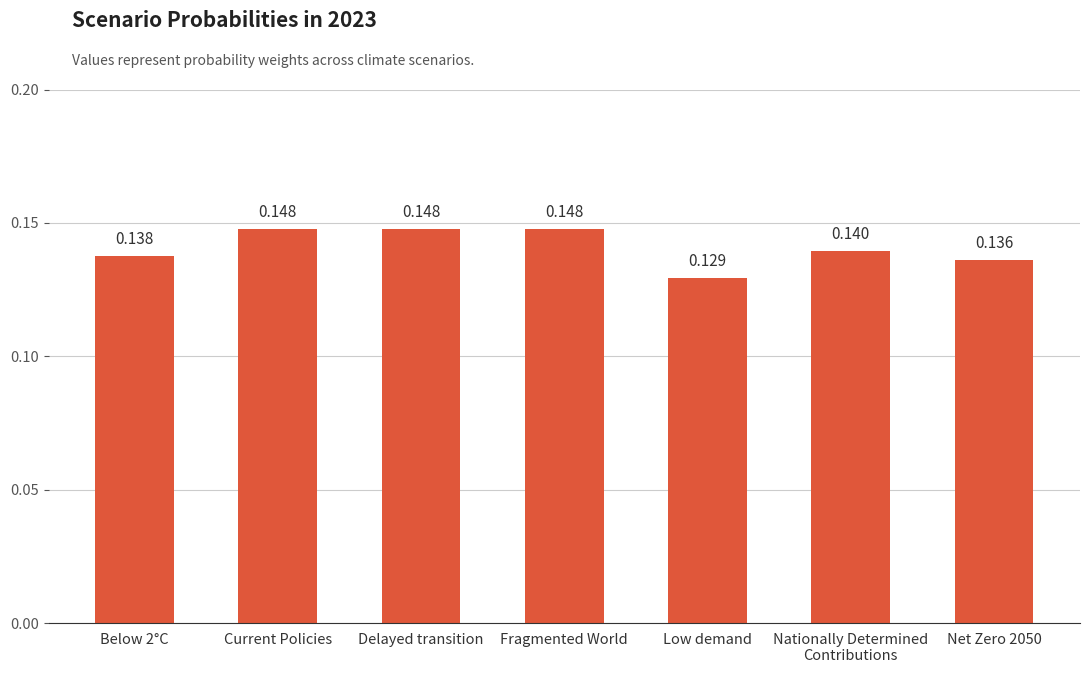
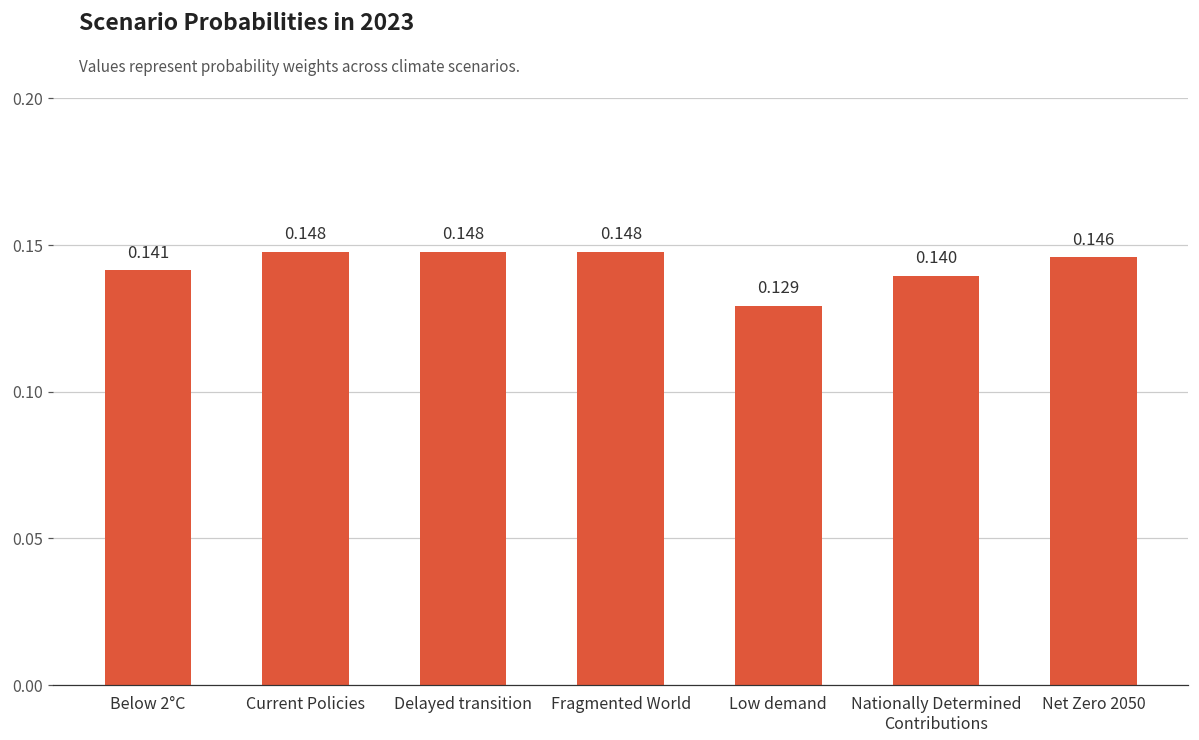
Below 2°C: 0.138 -> 0.141
Net Zero 2050: 0.136 -> 0.146
